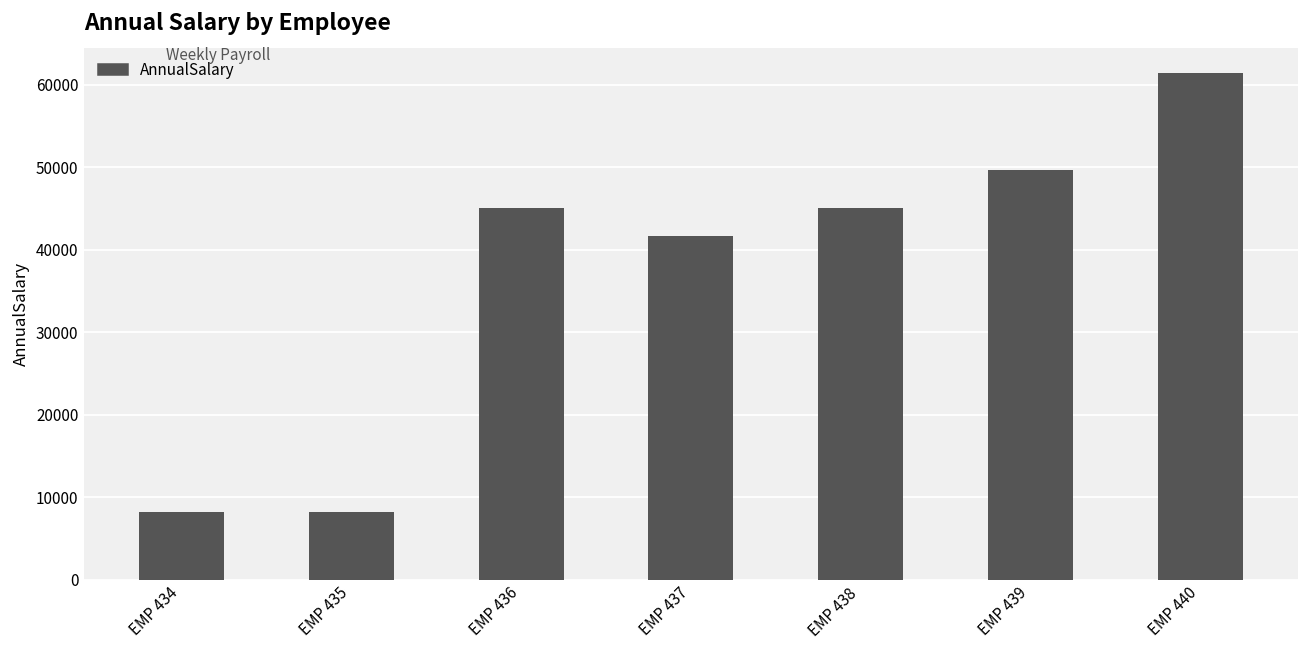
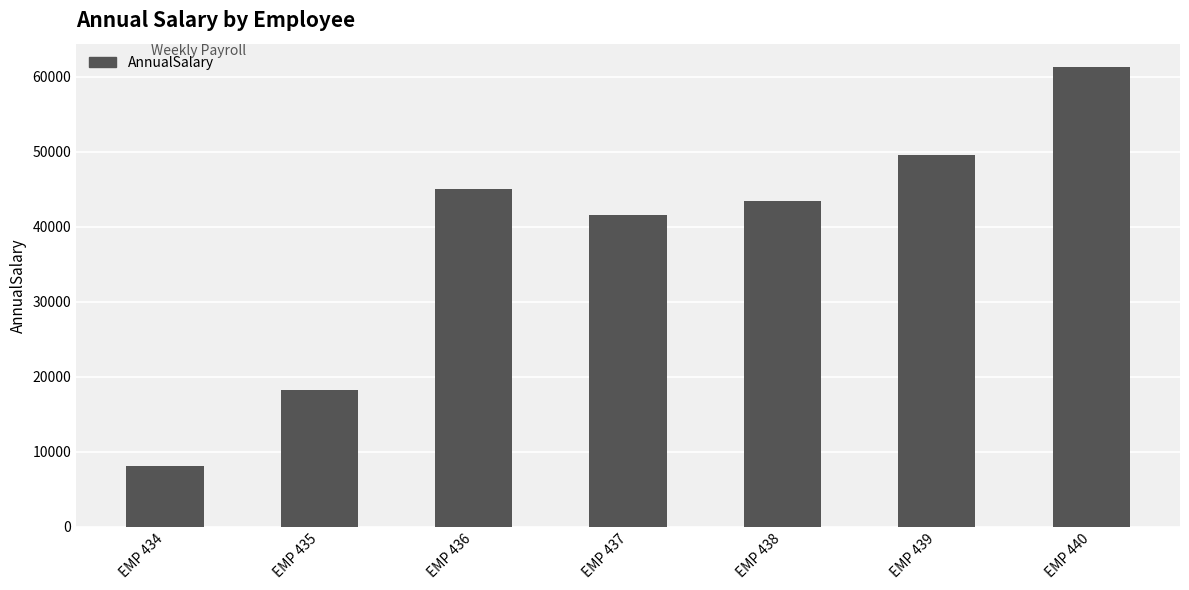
EMP 435: 8000 -> 18000
EMP 438: 45000 -> 43000
